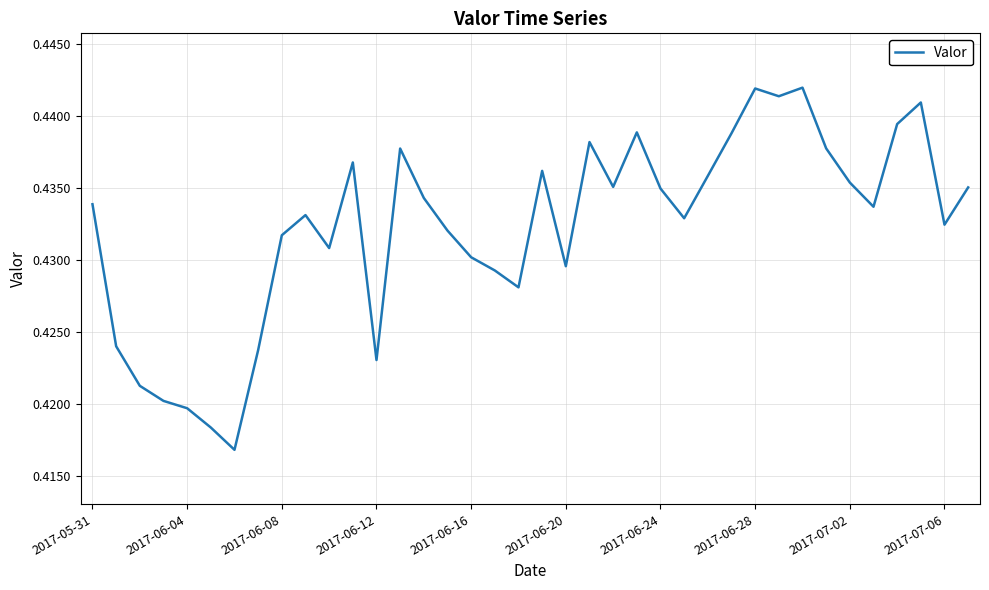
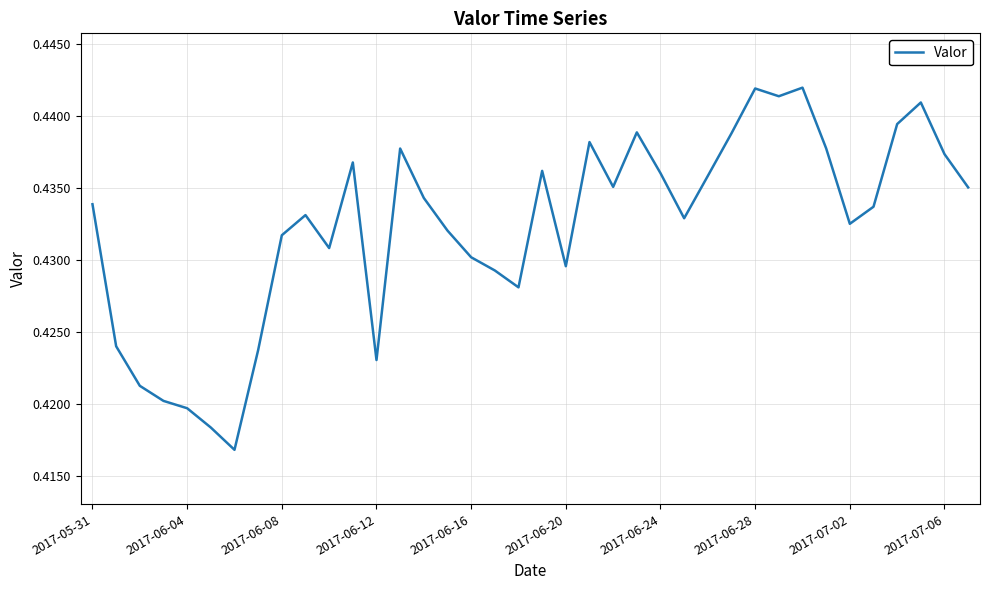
2017-06-24: 0.4350 -> 0.4360
2017-07-02: 0.4354 -> 0.4325
2017-07-06: 0.4325 -> 0.4374
